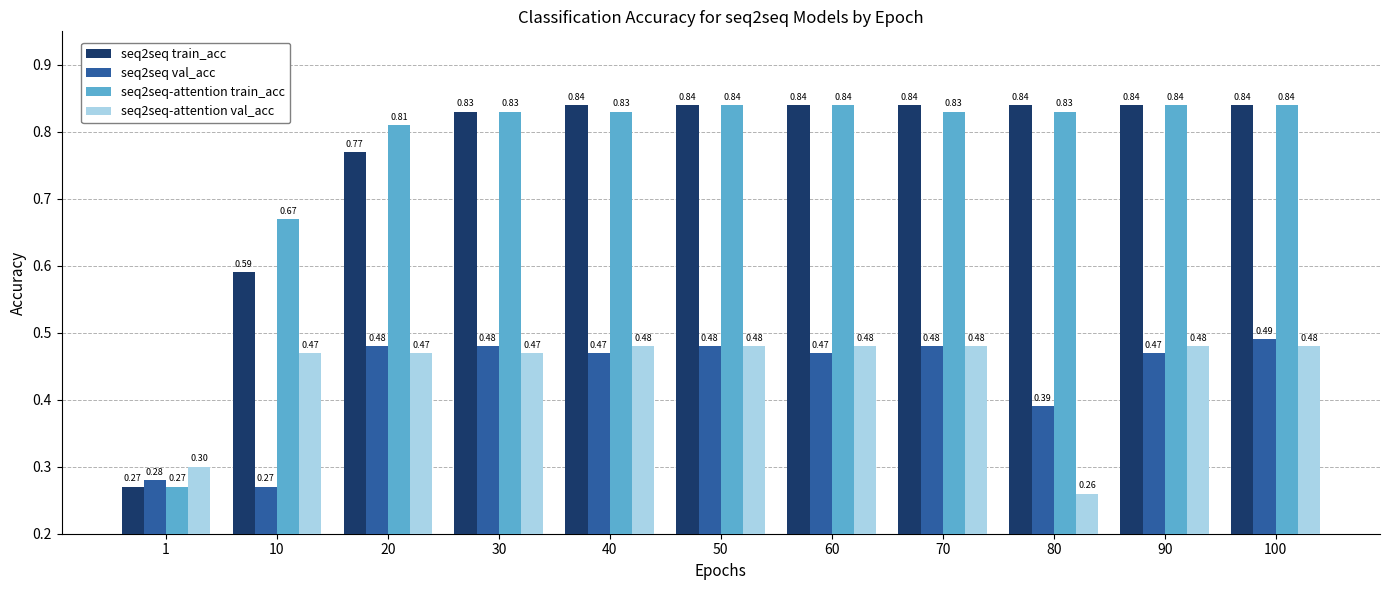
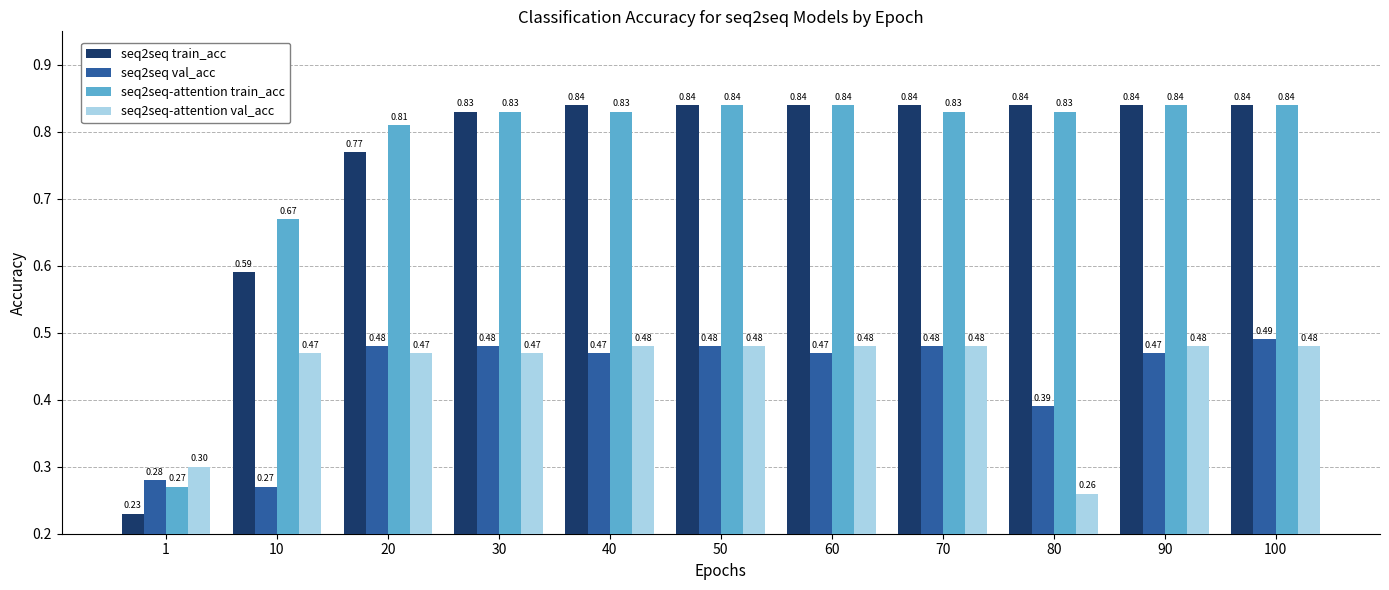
seq2seq train_acc, 1: 0.27 -> 0.23
